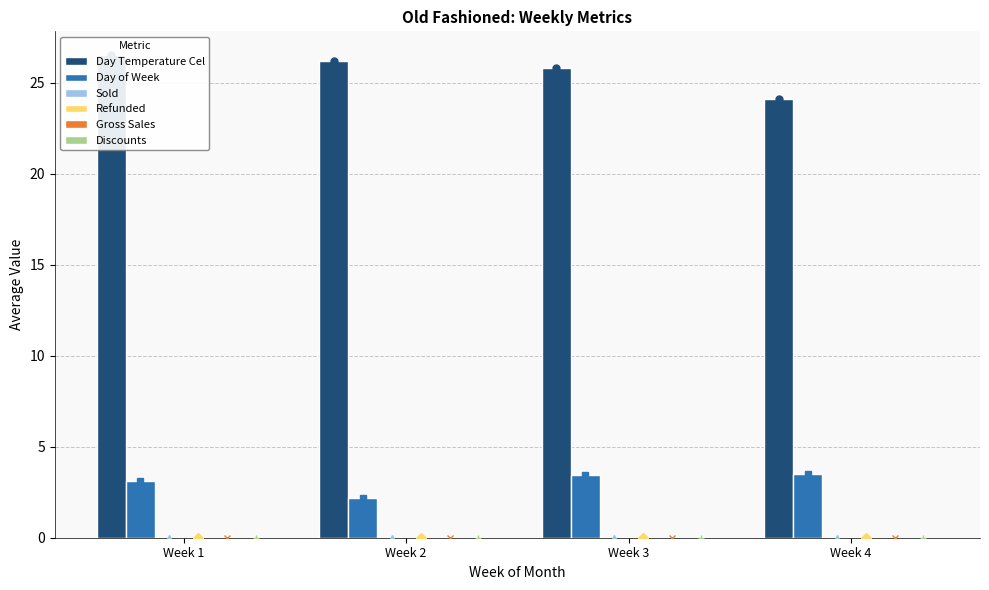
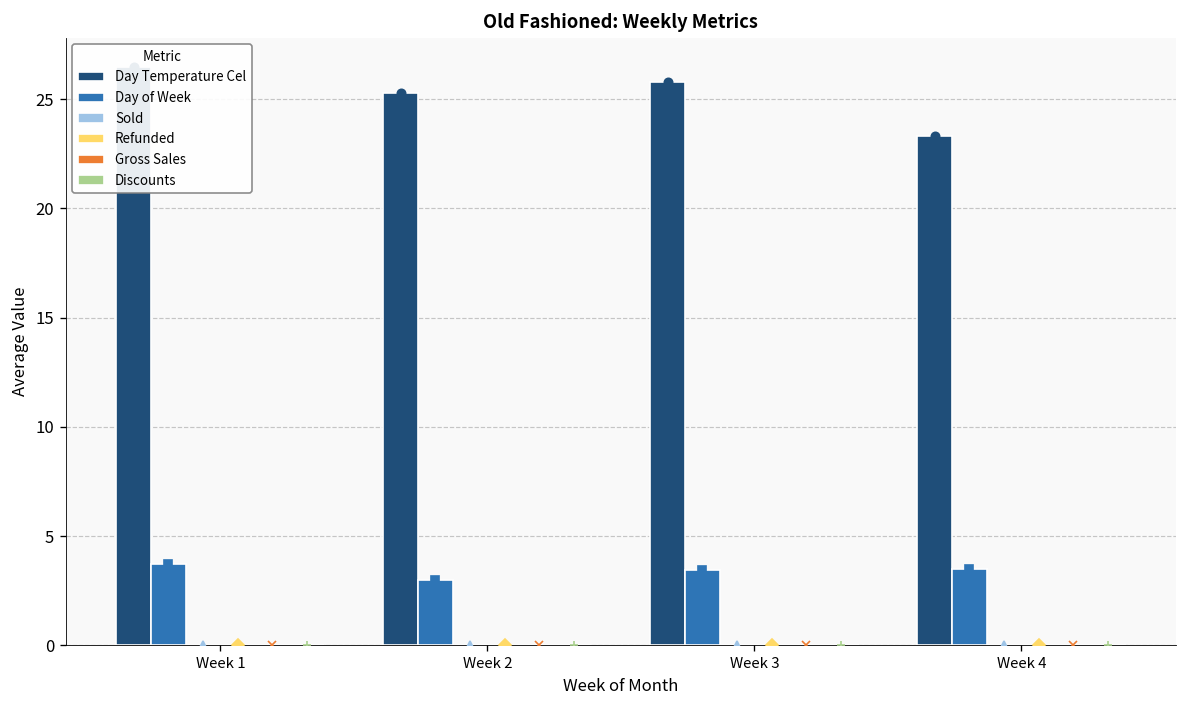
Day of Week, Week 1: 3.1 -> 3.7
Day Temperature Cel, Week 2: 26.2 -> 25.3
Day of Week, Week 2: 2.2 -> 3.0
Day Temperature Cel, Week 4: 24.1 -> 23.3
